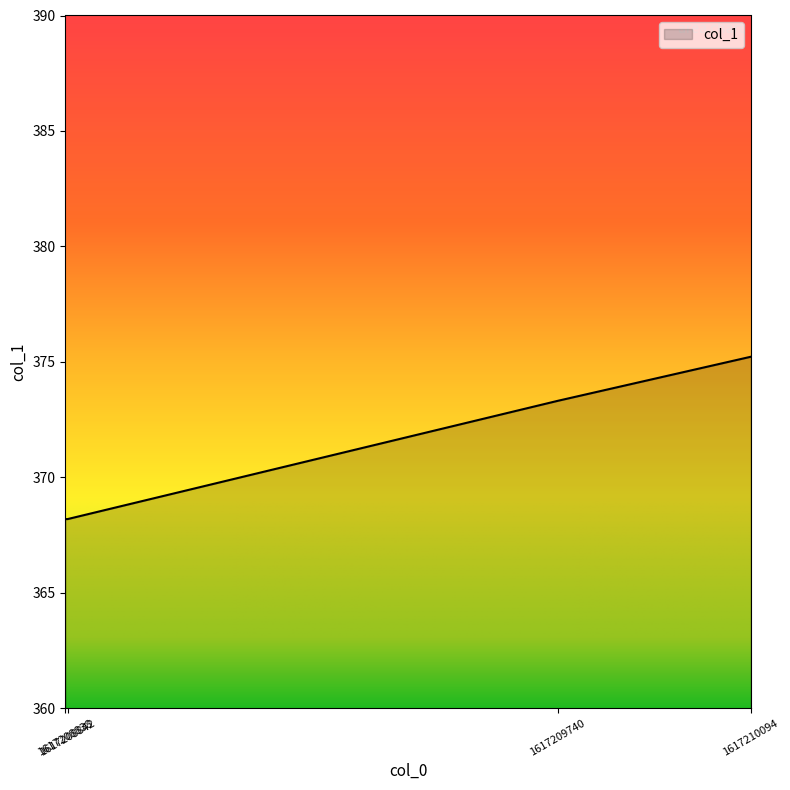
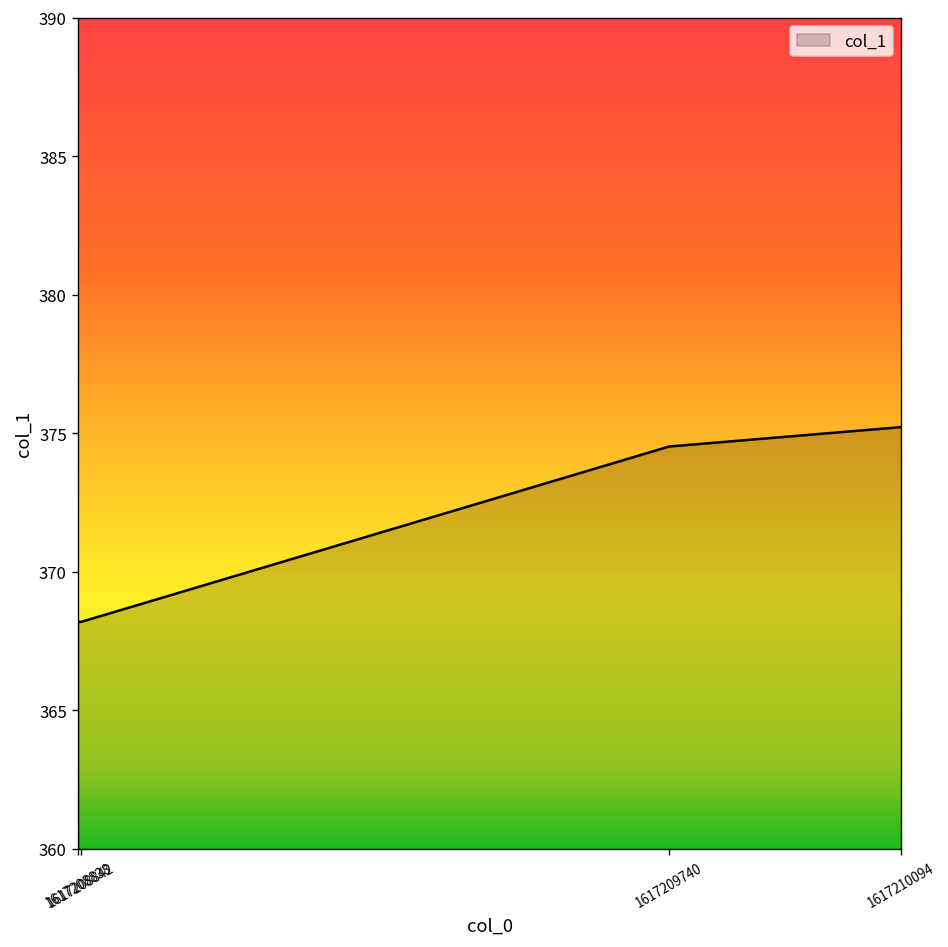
1617209740: 373.3 -> 374.5
